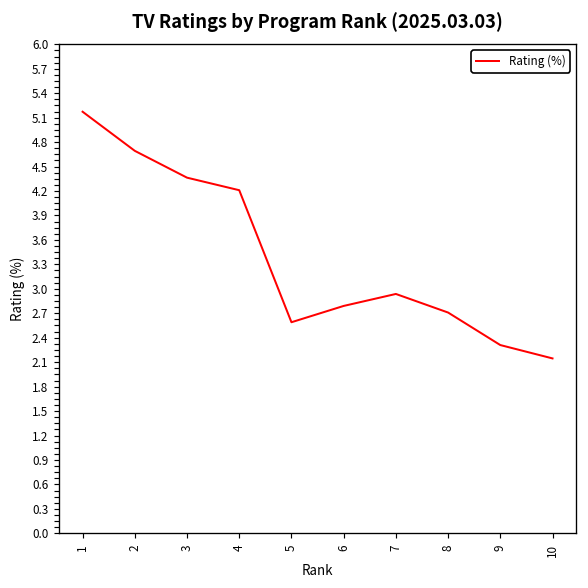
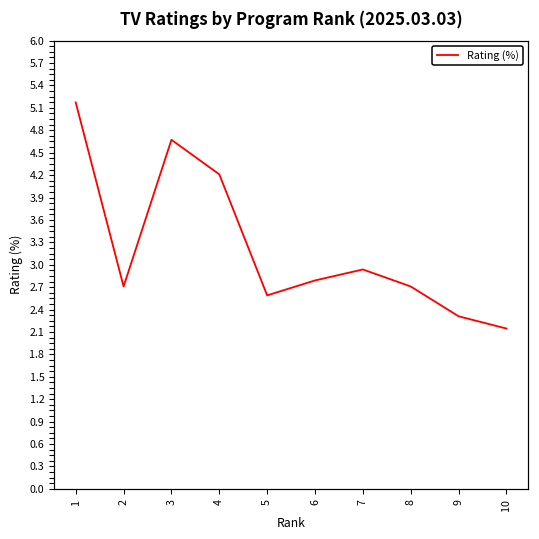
2: 4.7 -> 2.7
3: 4.4 -> 4.7
